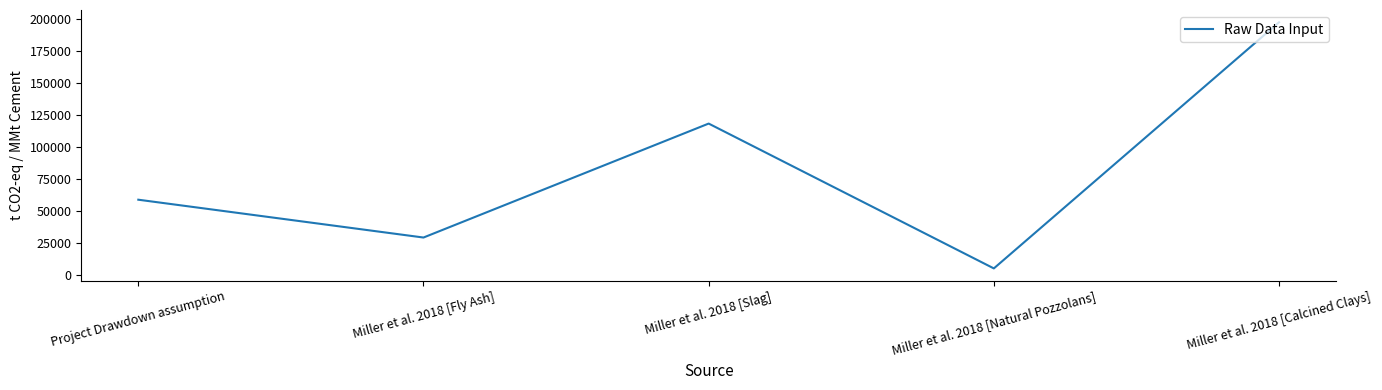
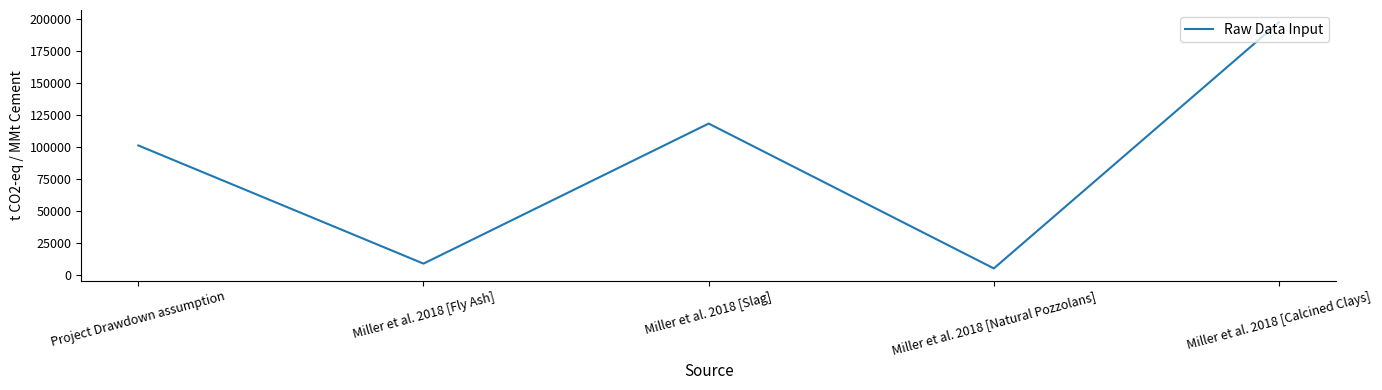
Project Drawdown assumption: 59000 -> 101000
Miller et al. 2018 [Fly Ash]: 29000 -> 9000
